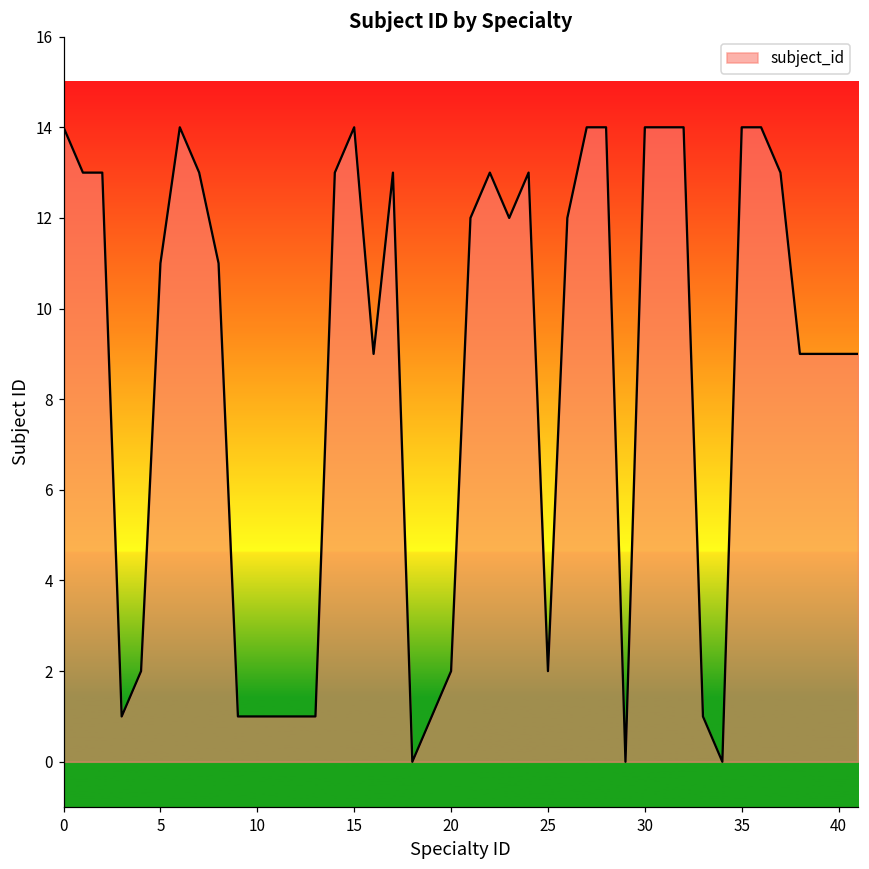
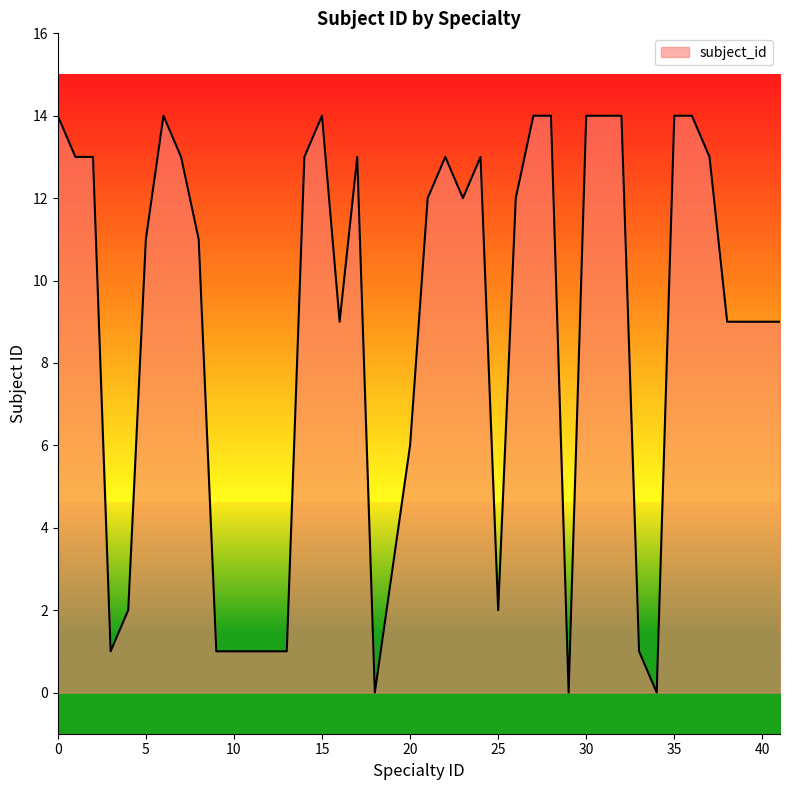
20: 2 -> 6
